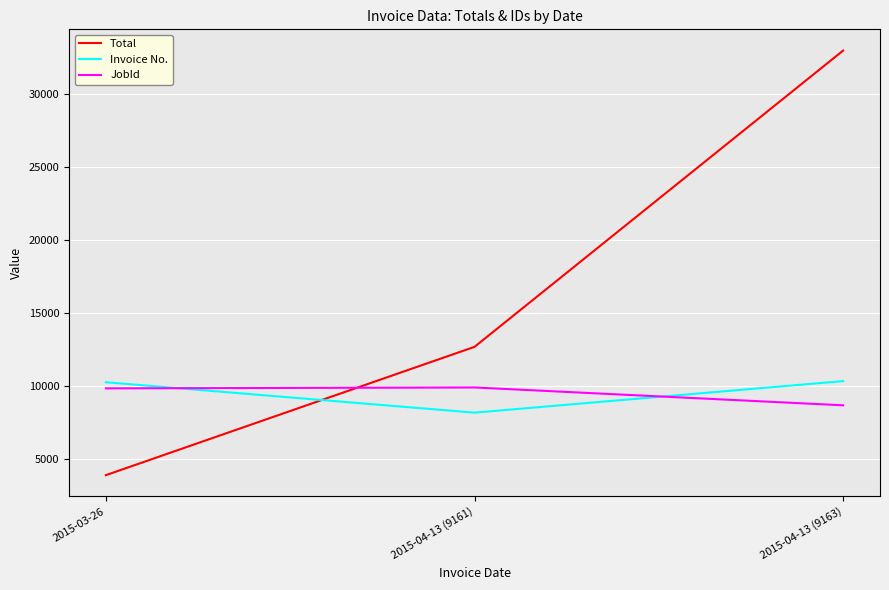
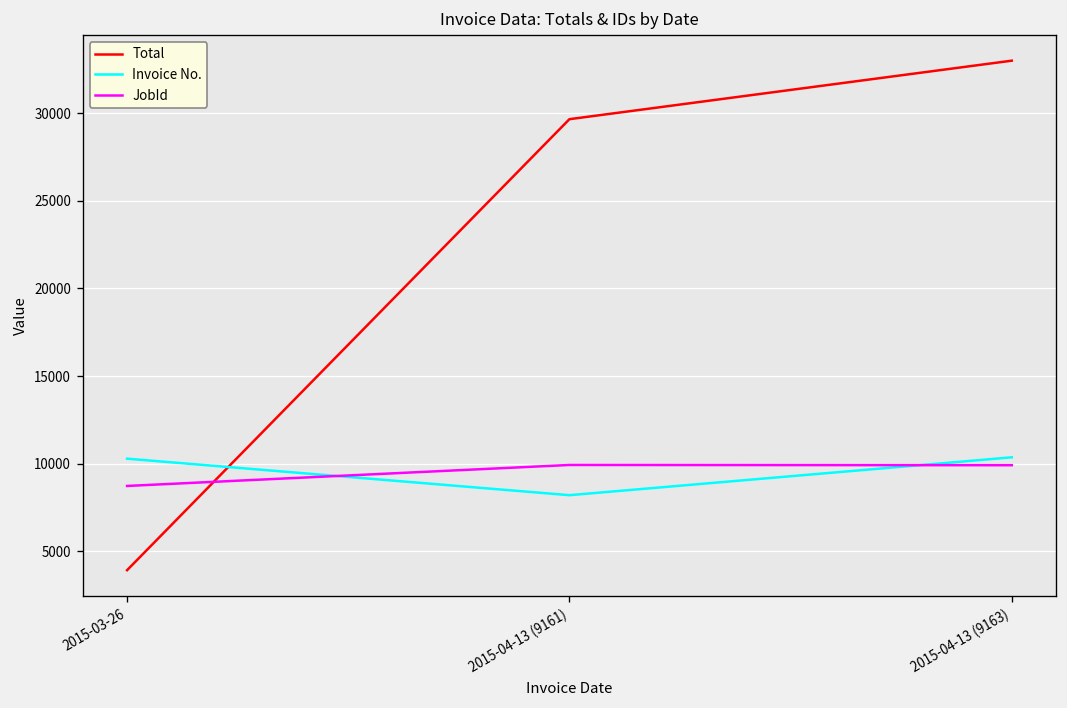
JobId, 2015-03-26: 9900 -> 8700
Total, 2015-04-13 (9161): 12700 -> 29700
JobId, 2015-04-13 (9163): 8700 -> 9900
